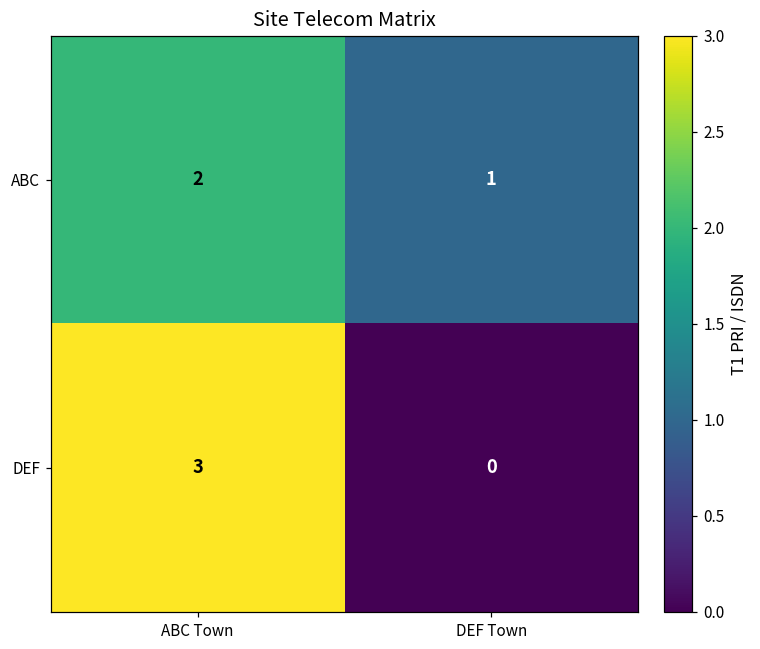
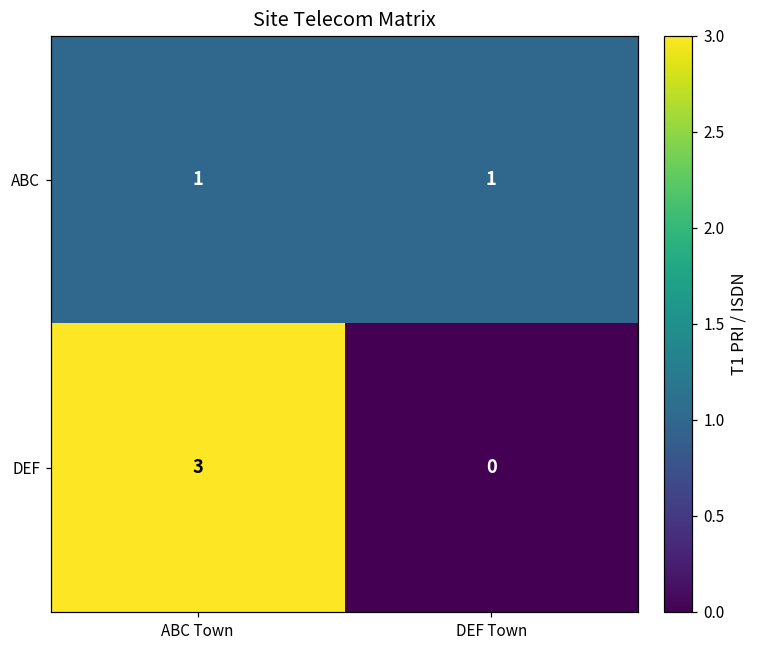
ABC, ABC Town: 2 -> 1
